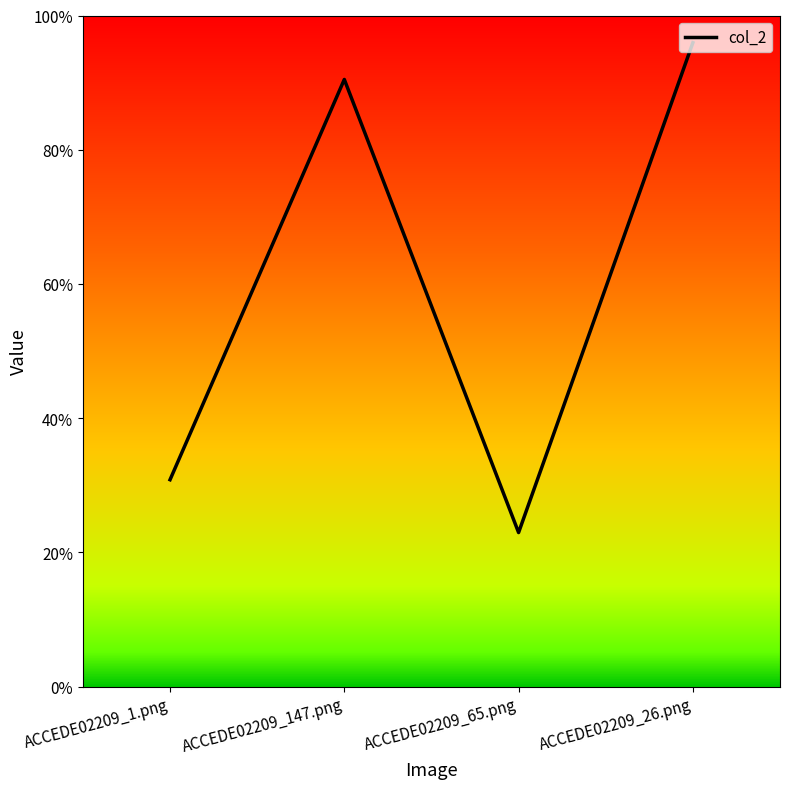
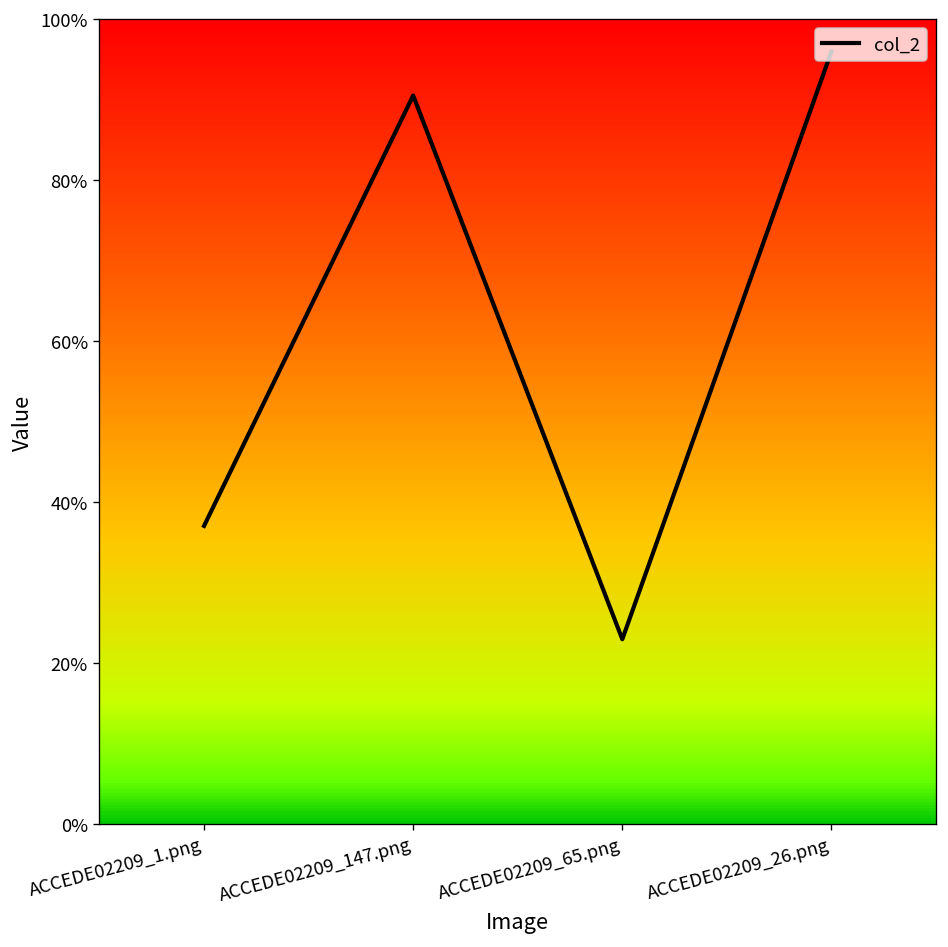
ACCEDE02209_1.png: 31% -> 37%
